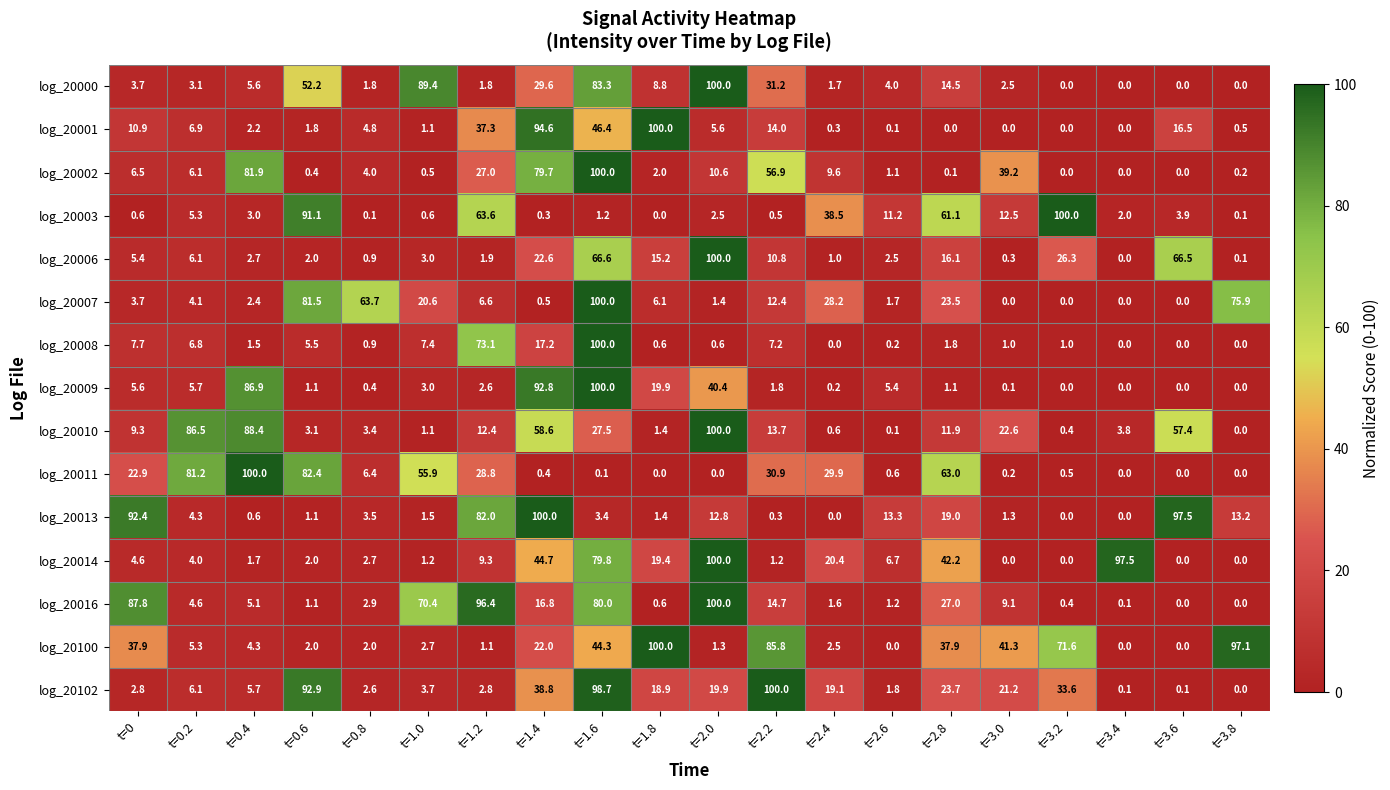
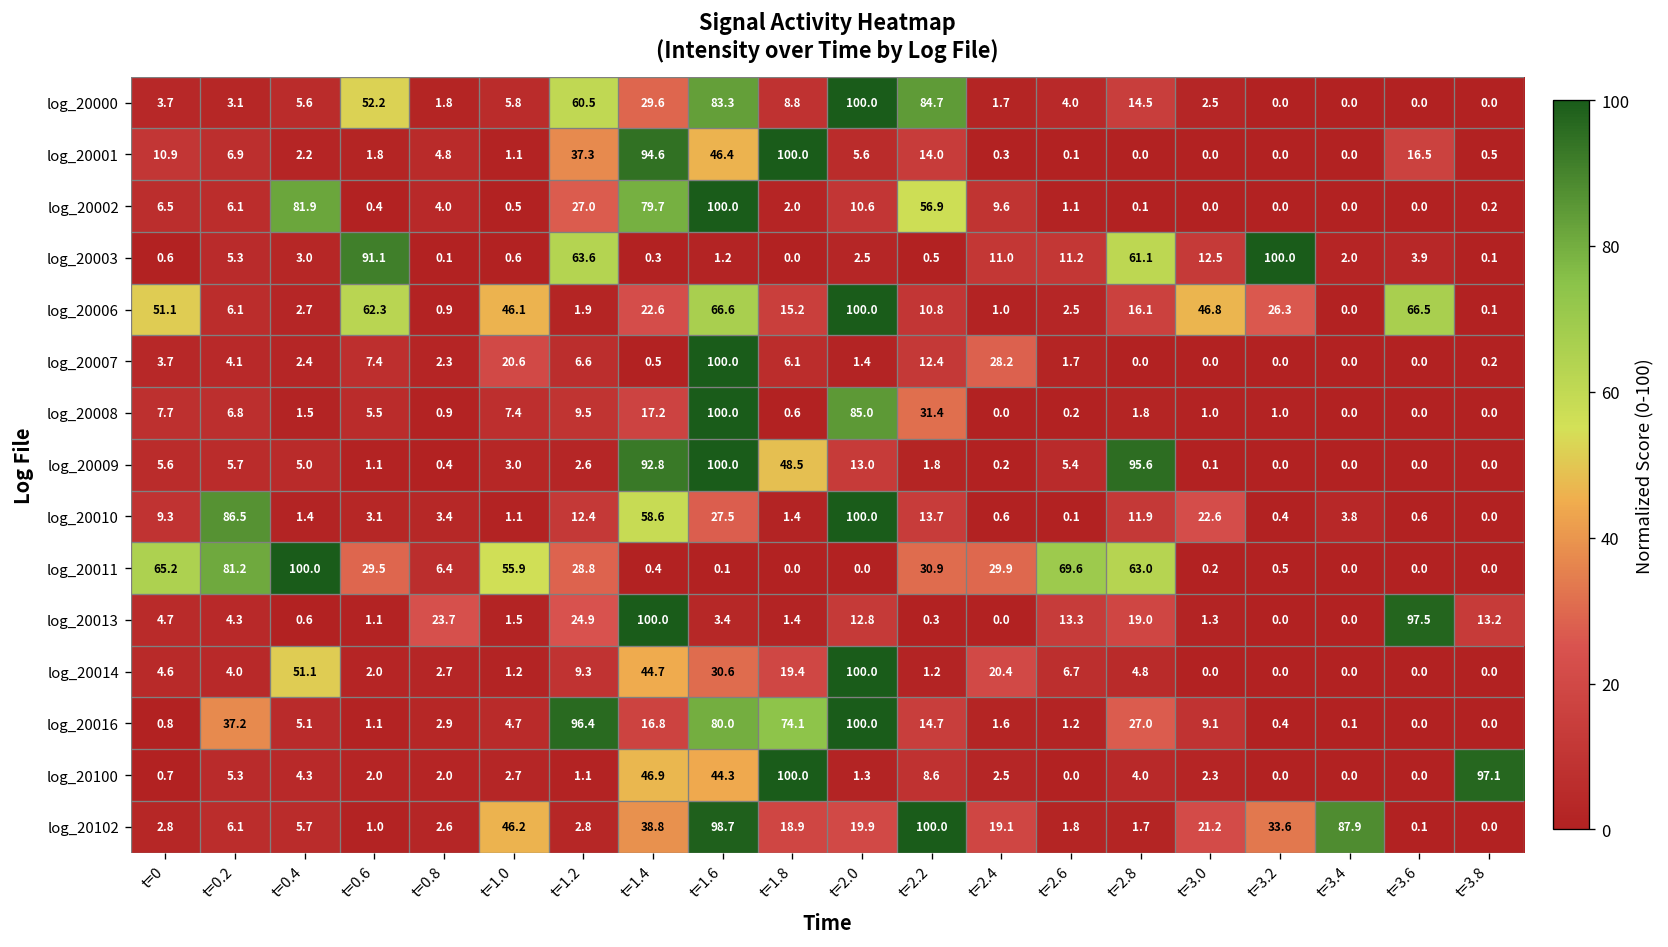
log_20000, t=1.0: 89.4 -> 5.8
log_20000, t=1.2: 1.8 -> 60.5
log_20000, t=2.2: 31.2 -> 84.7
log_20002, t=3.0: 39.2 -> 0.0
log_20003, t=2.4: 38.5 -> 11.0
log_20006, t=0: 5.4 -> 51.1
log_20006, t=0.6: 2.0 -> 62.3
log_20006, t=1.0: 3.0 -> 46.1
log_20006, t=3.0: 0.3 -> 46.8
log_20007, t=0.6: 81.5 -> 7.4
log_20007, t=0.8: 63.7 -> 2.3
log_20007, t=2.8: 23.5 -> 0.0
log_20007, t=3.8: 75.9 -> 0.2
log_20008, t=1.2: 73.1 -> 9.5
log_20008, t=2.0: 0.6 -> 85.0
log_20008, t=2.2: 7.2 -> 31.4
log_20009, t=0.4: 86.9 -> 5.0
log_20009, t=1.8: 19.9 -> 48.5
log_20009, t=2.0: 40.4 -> 13.0
log_20009, t=2.8: 1.1 -> 95.6
log_20010, t=0.4: 88.4 -> 1.4
log_20010, t=3.6: 57.4 -> 0.6
log_20011, t=0: 22.9 -> 65.2
log_20011, t=0.6: 82.4 -> 29.5
log_20011, t=2.6: 0.6 -> 69.6
log_20013, t=0: 92.4 -> 4.7
log_20013, t=0.8: 3.5 -> 23.7
log_20013, t=1.2: 82.0 -> 24.9
log_20014, t=0.4: 1.7 -> 51.1
log_20014, t=1.6: 79.8 -> 30.6
log_20014, t=2.8: 42.2 -> 4.8
log_20014, t=3.4: 97.5 -> 0.0
log_20016, t=0: 87.8 -> 0.8
log_20016, t=0.2: 4.6 -> 37.2
log_20016, t=1.0: 70.4 -> 4.7
log_20016, t=1.8: 0.6 -> 74.1
log_20100, t=0: 37.9 -> 0.7
log_20100, t=1.4: 22.0 -> 46.9
log_20100, t=2.2: 85.8 -> 8.6
log_20100, t=2.8: 37.9 -> 4.0
log_20100, t=3.0: 41.3 -> 2.3
log_20100, t=3.2: 71.6 -> 0.0
log_20102, t=0.6: 92.9 -> 1.0
log_20102, t=1.0: 3.7 -> 46.2
log_20102, t=2.8: 23.7 -> 1.7
log_20102, t=3.4: 0.1 -> 87.9
